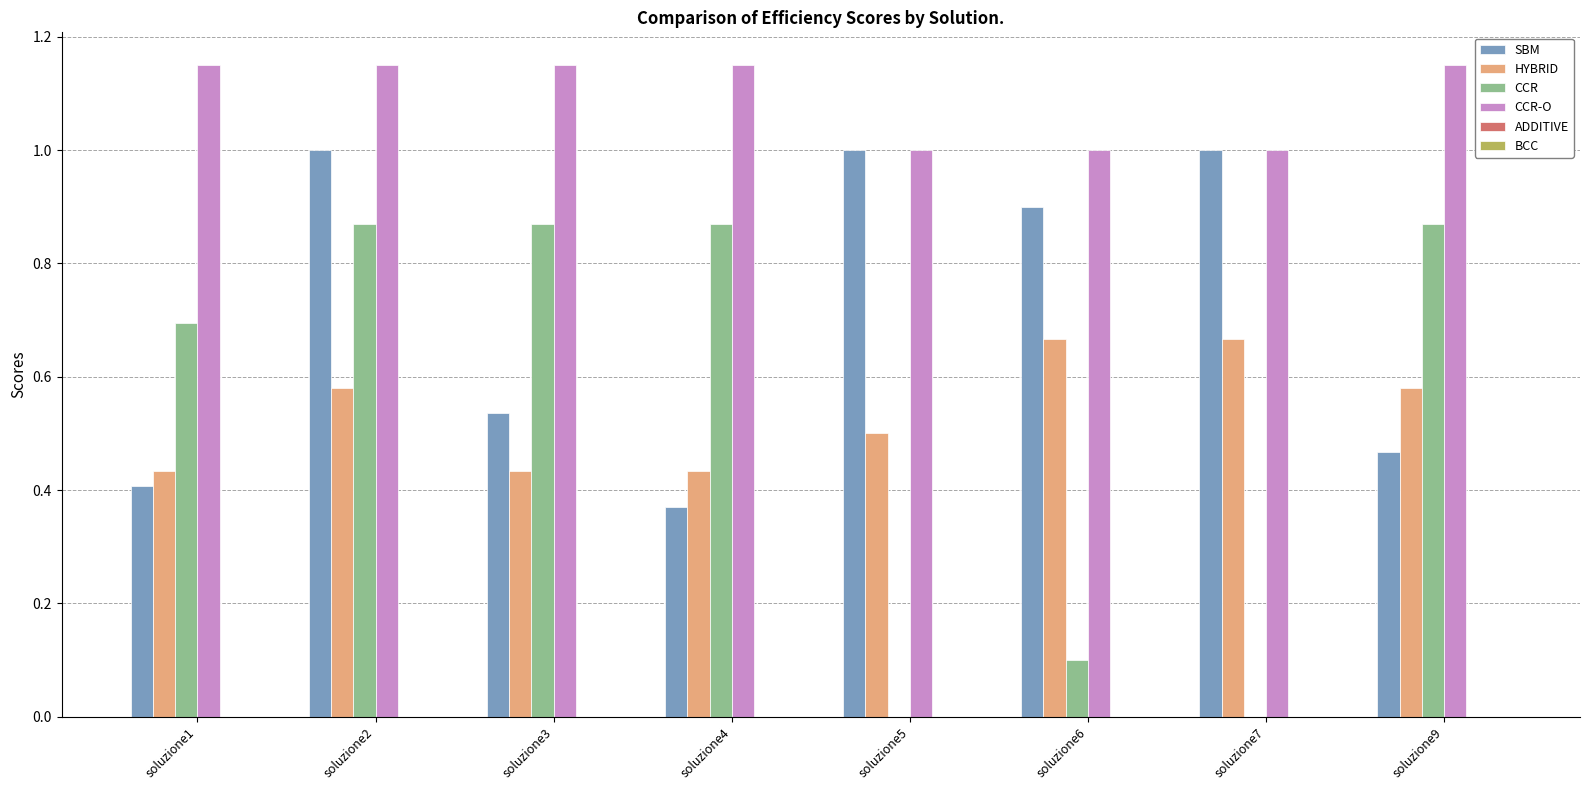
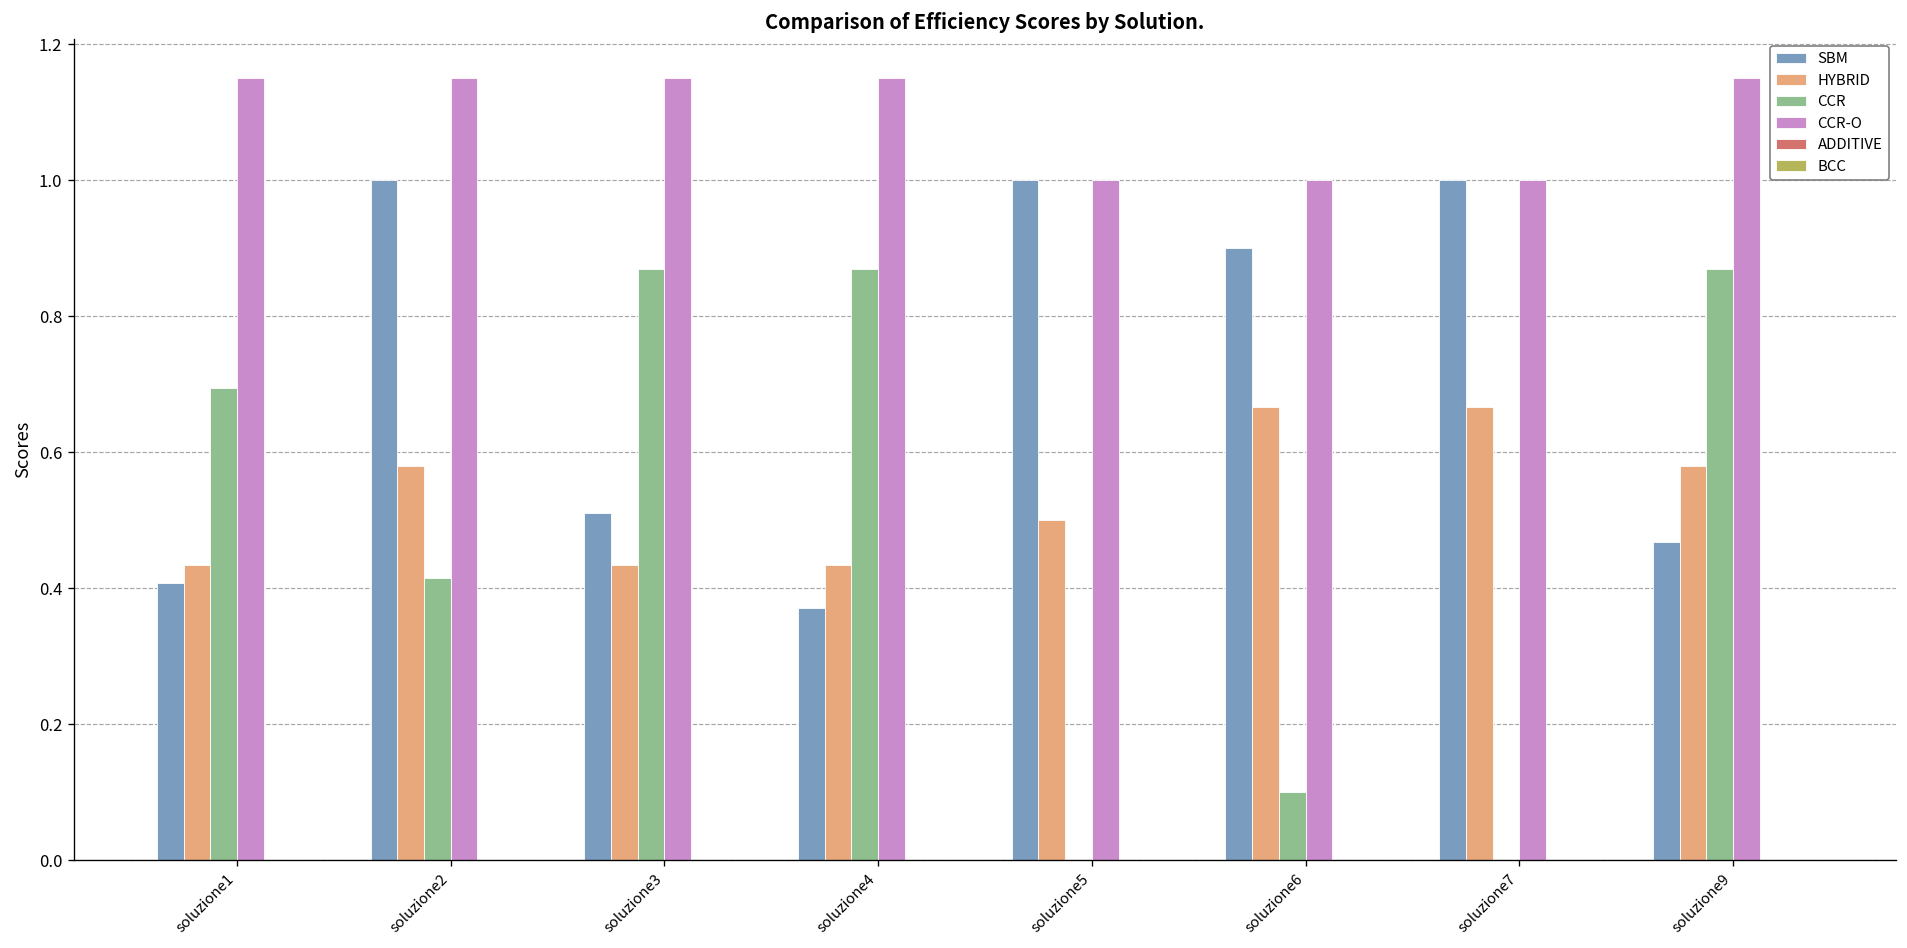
CCR, soluzione2: 0.87 -> 0.42
SBM, soluzione3: 0.54 -> 0.51
